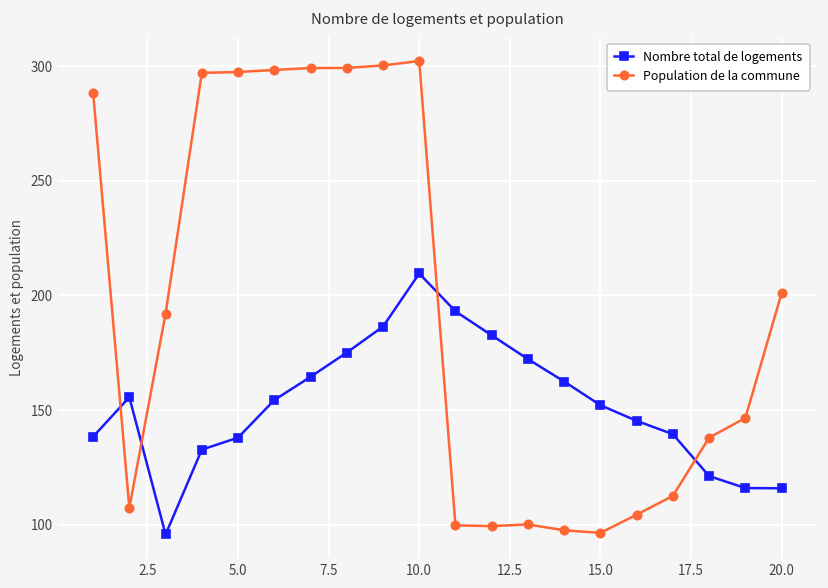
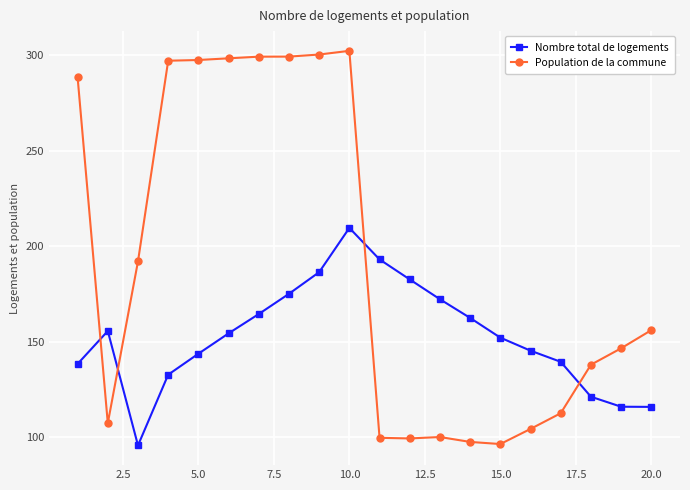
Nombre total de logements, 5.0: 138 -> 144
Population de la commune, 20.0: 201 -> 156
